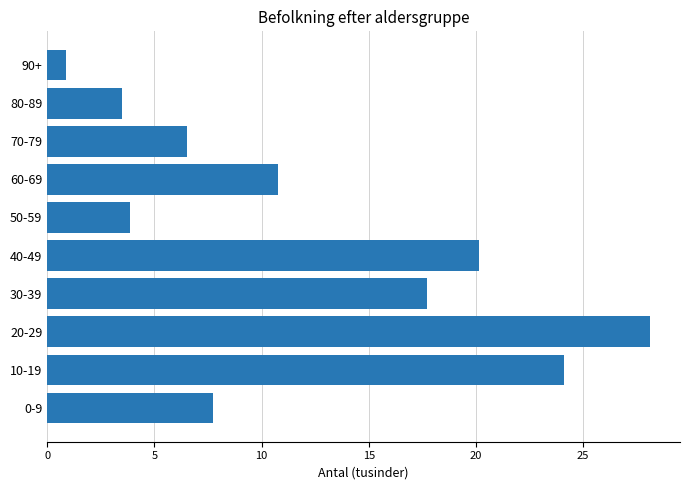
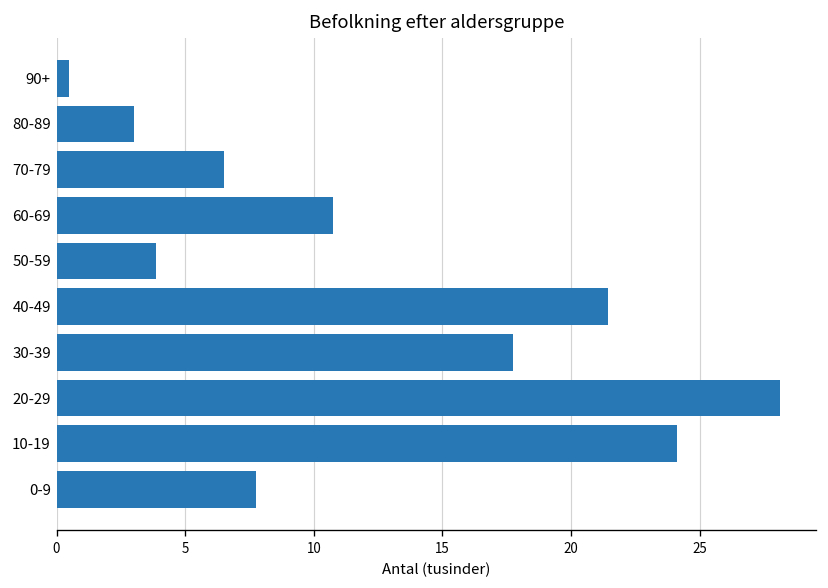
90+: 0.9 -> 0.5
80-89: 3.5 -> 3.0
40-49: 20.1 -> 21.4
